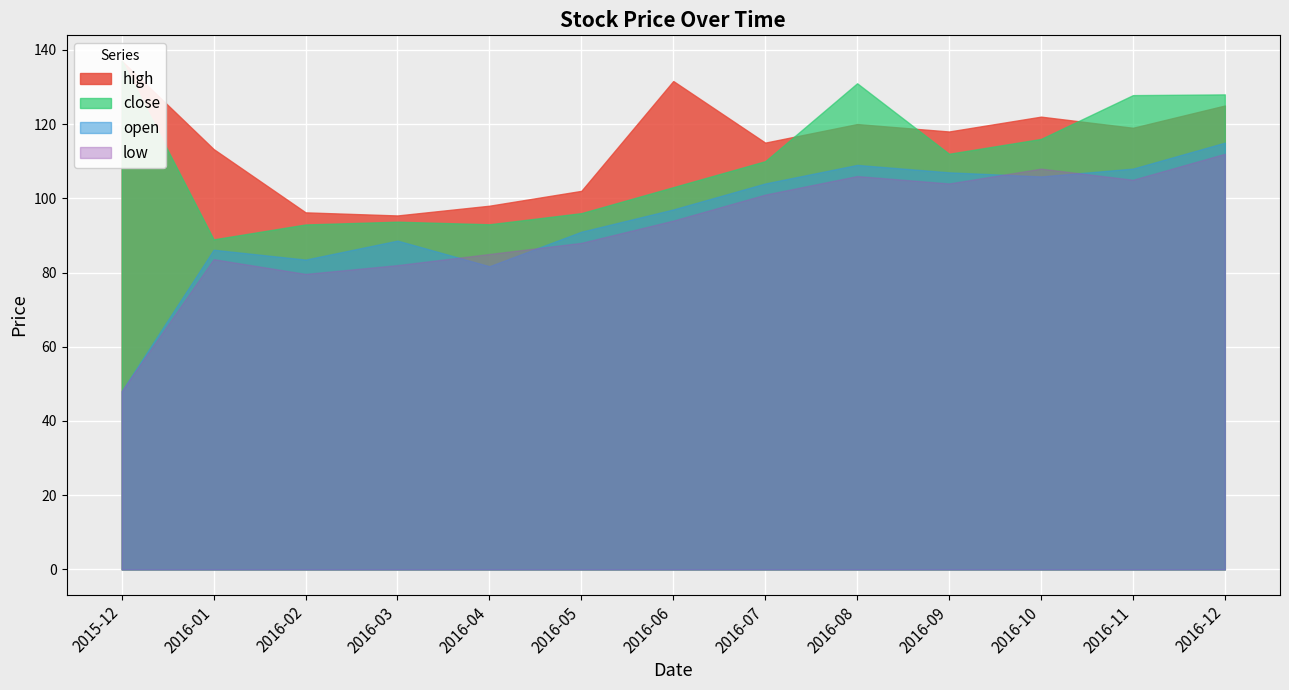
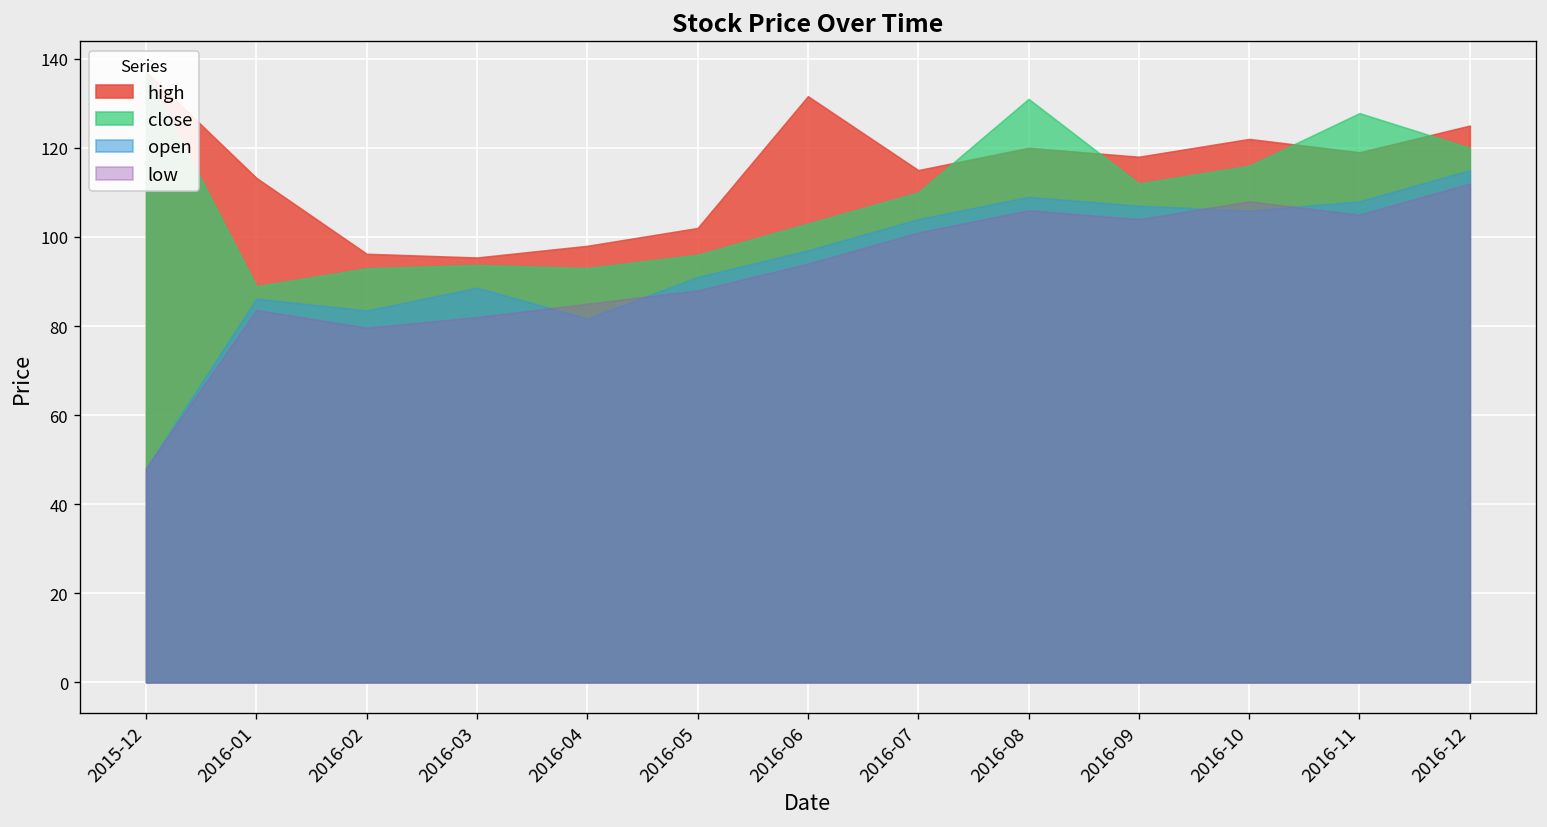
close, 2016-12: 128 -> 120
